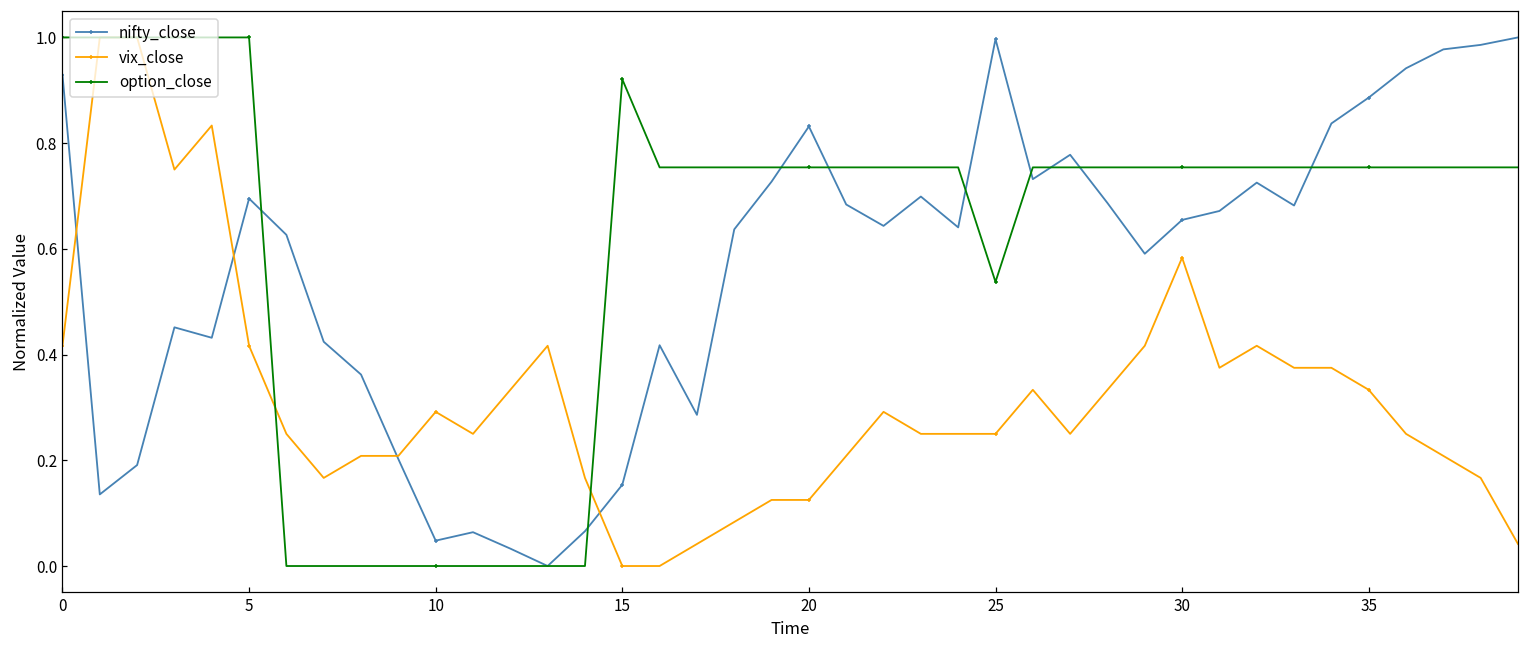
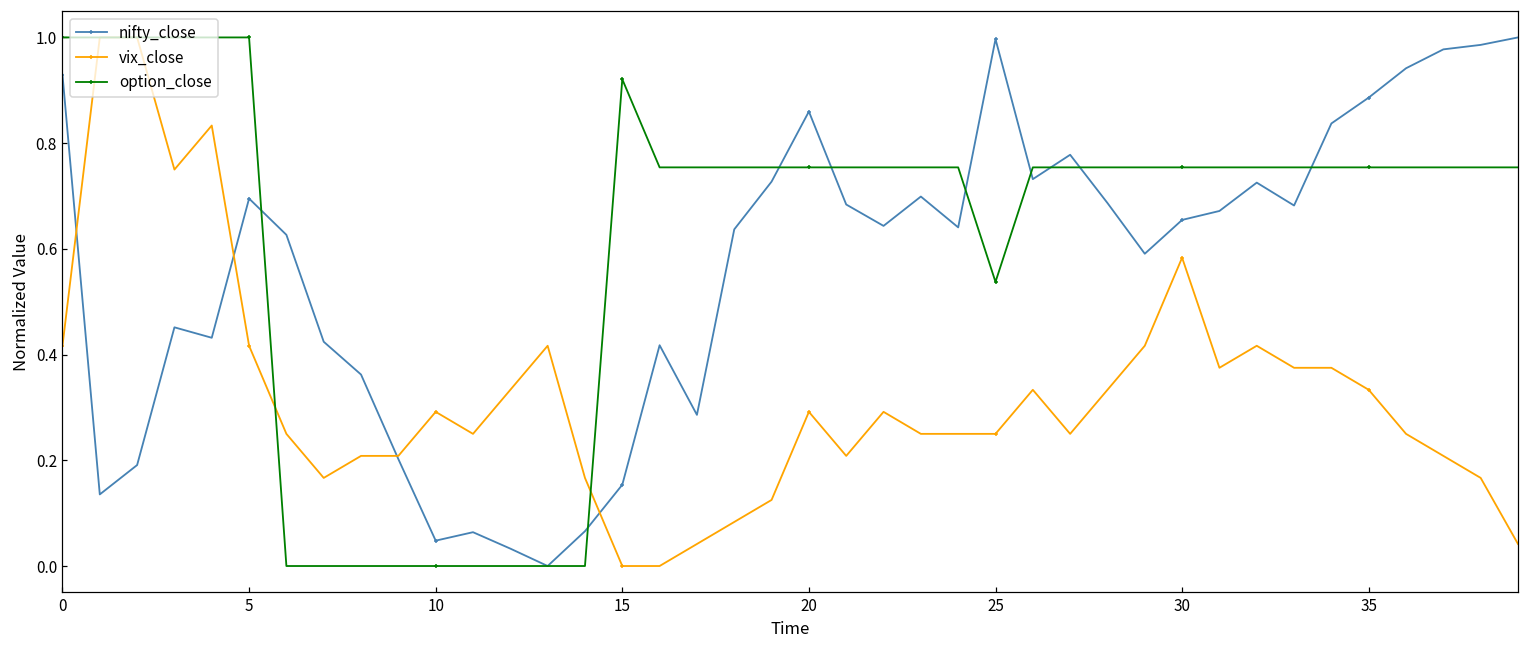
nifty_close, 20: 0.83 -> 0.86
vix_close, 20: 0.12 -> 0.29
